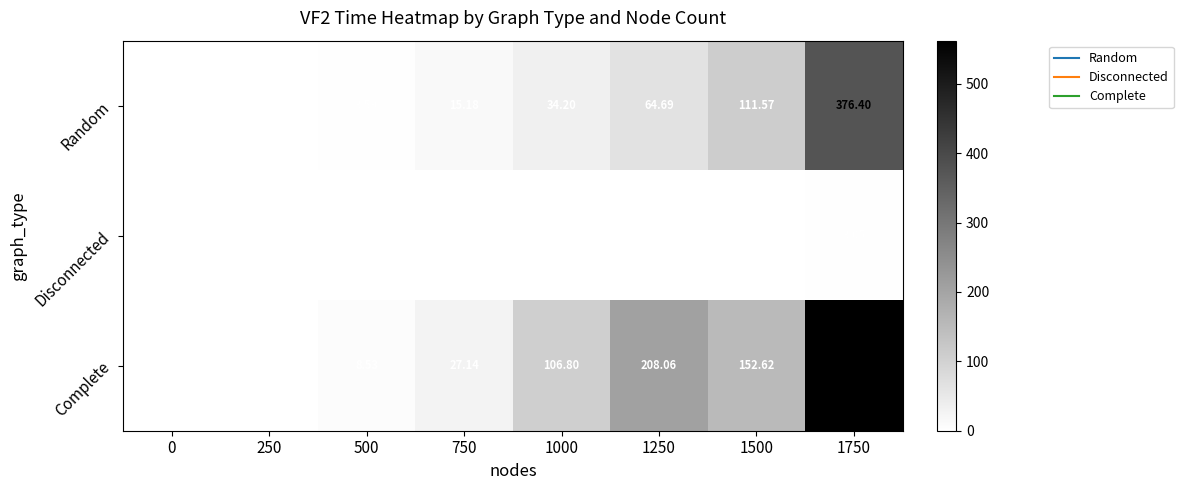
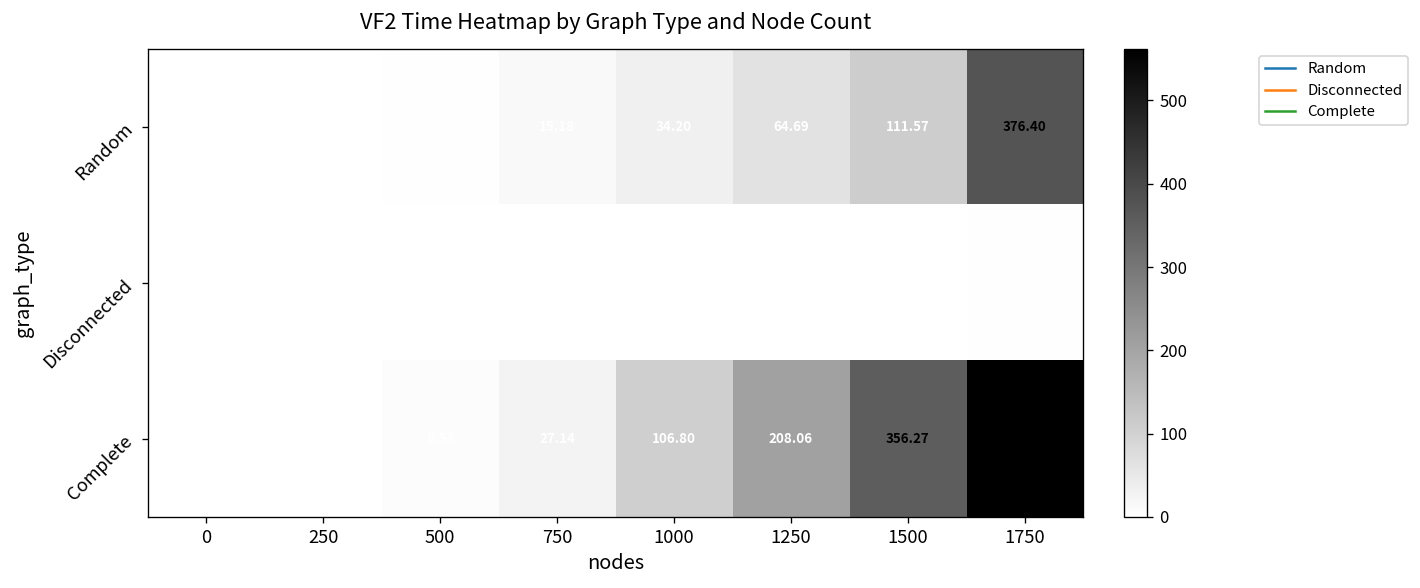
Complete, 1500: 152.62 -> 356.27
